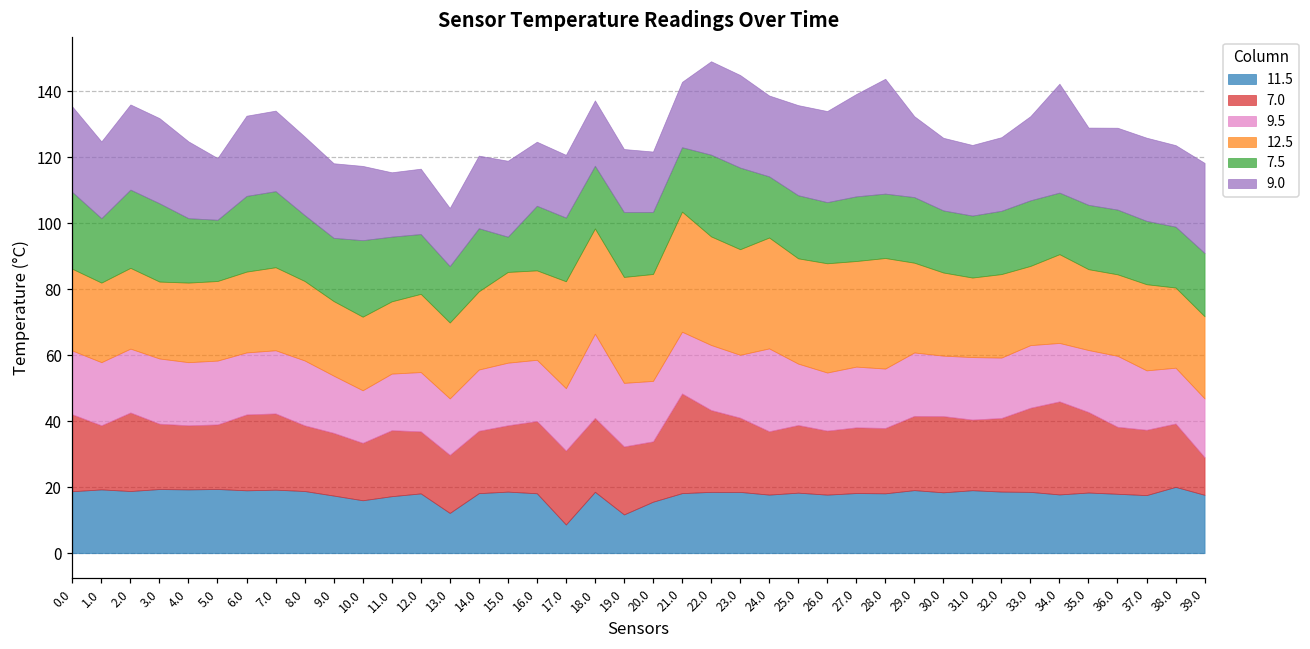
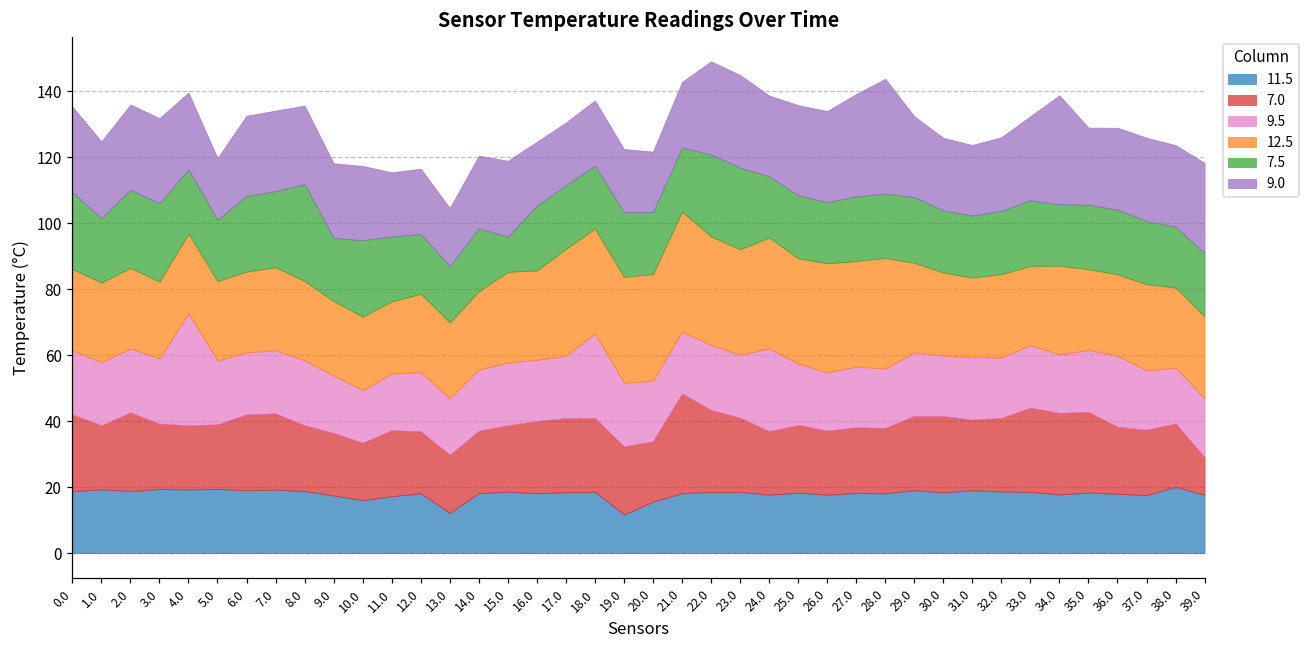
9.5, 4.0: 19 -> 34
7.5, 8.0: 20 -> 29
11.5, 17.0: 9 -> 19
7.0, 34.0: 28 -> 25
